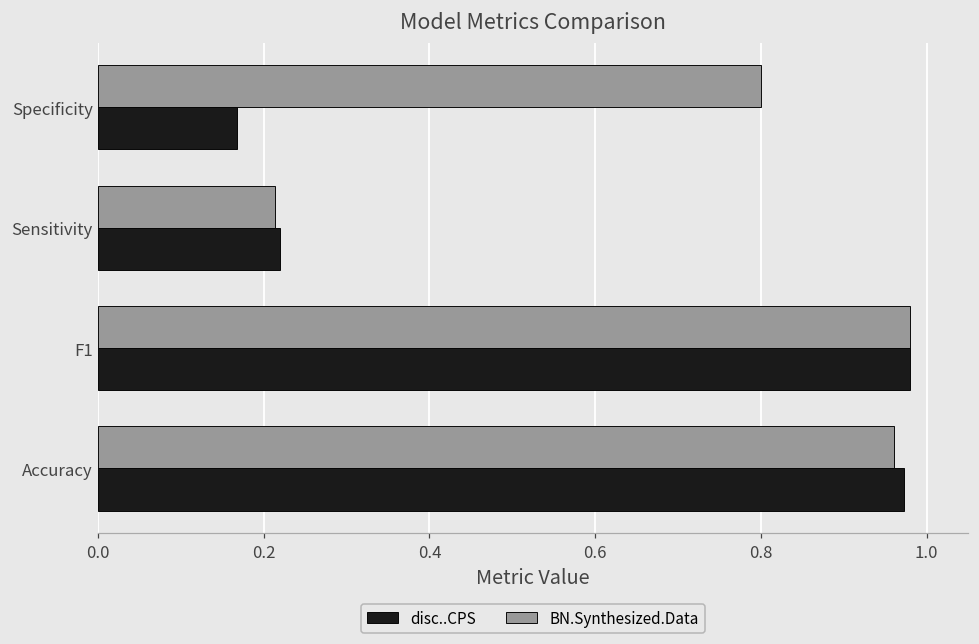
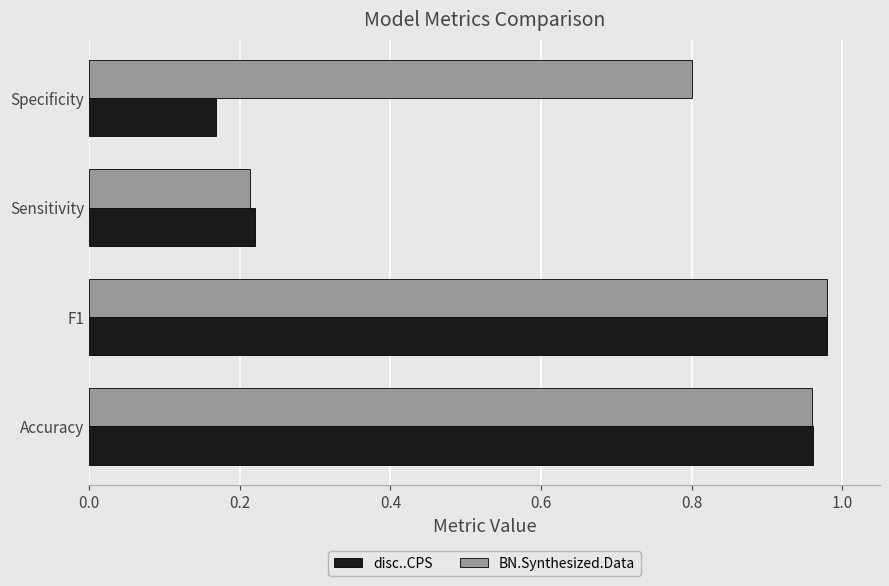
disc..CPS, Accuracy: 0.97 -> 0.96
